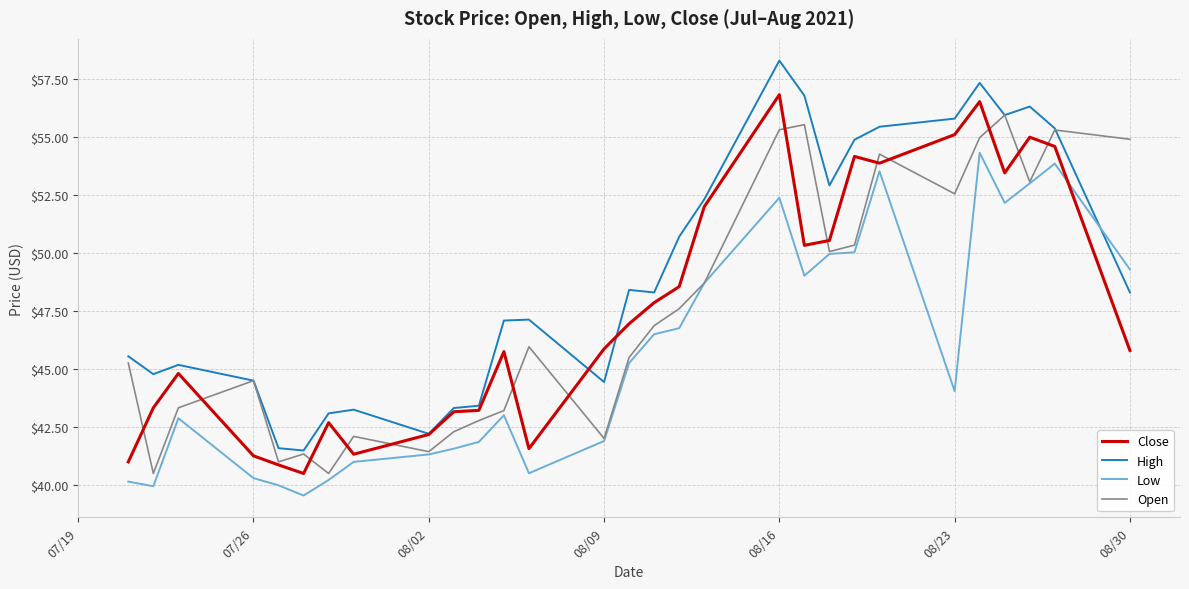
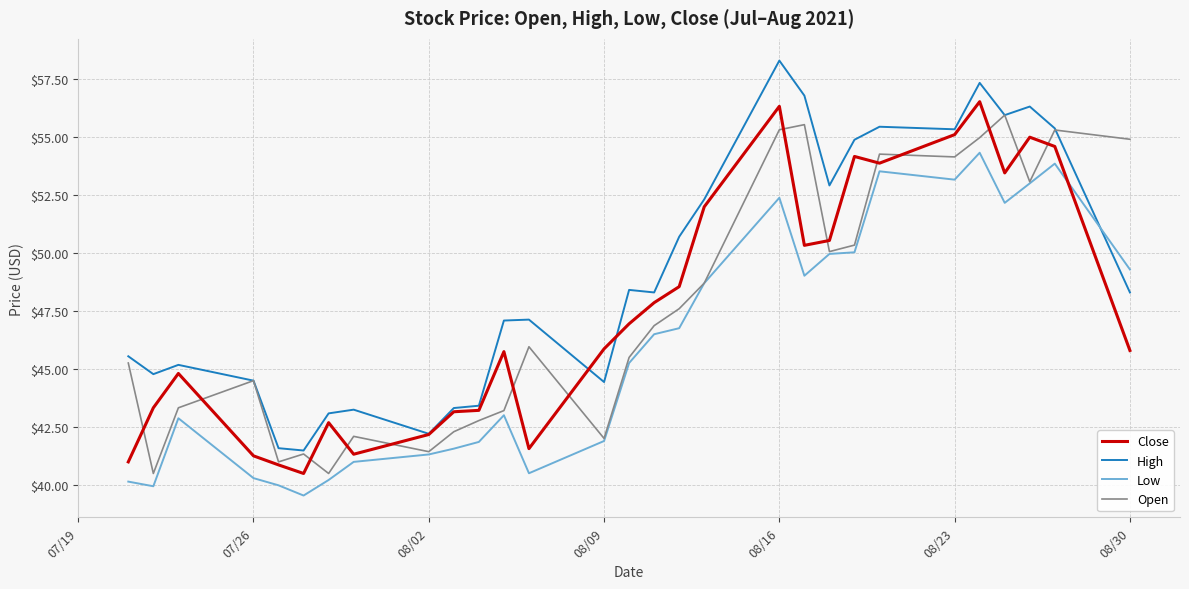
Close, 08/16: $56.8 -> $56.3
High, 08/23: $55.8 -> $55.3
Low, 08/23: $44.1 -> $53.2
Open, 08/23: $52.6 -> $54.1
